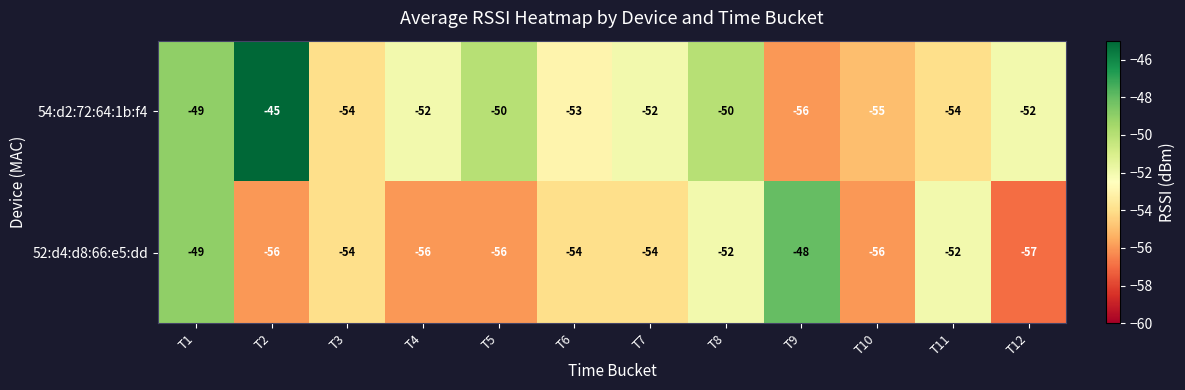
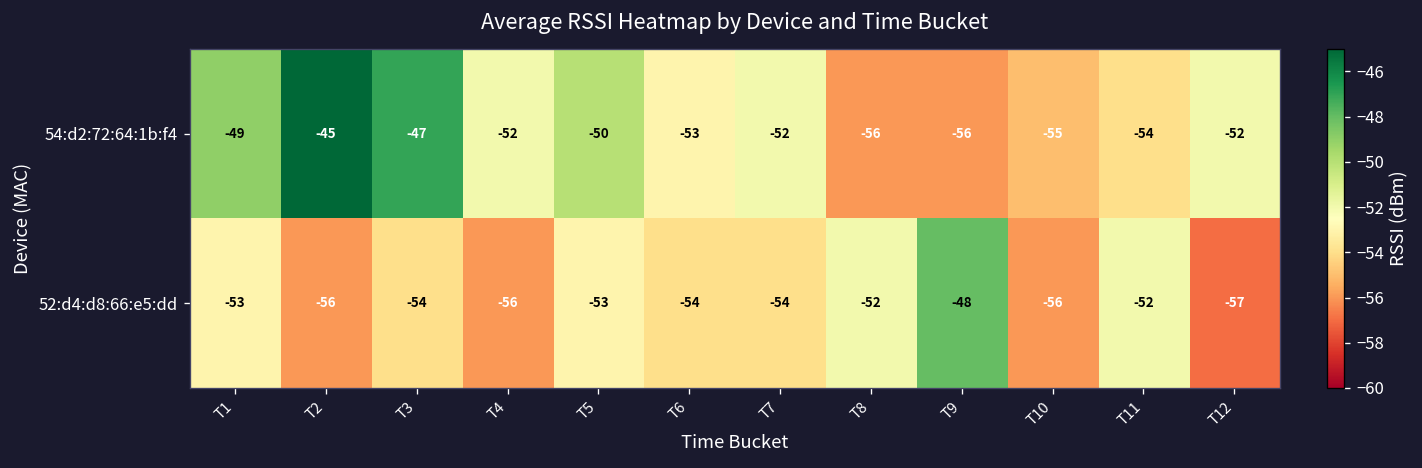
54:d2:72:64:1b:f4, T3: -54 -> -47
54:d2:72:64:1b:f4, T8: -50 -> -56
52:d4:d8:66:e5:dd, T1: -49 -> -53
52:d4:d8:66:e5:dd, T5: -56 -> -53
